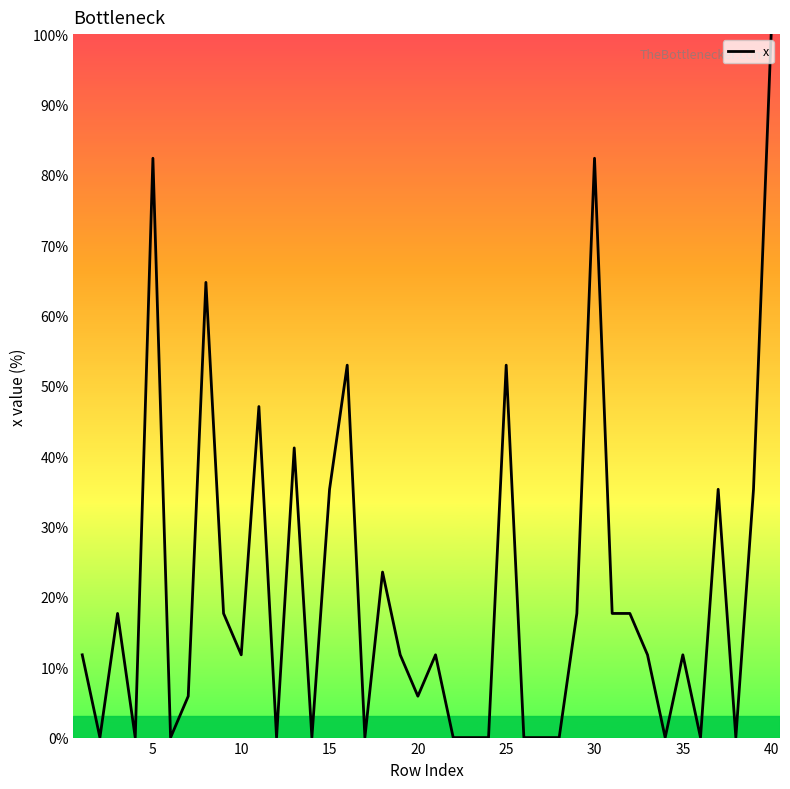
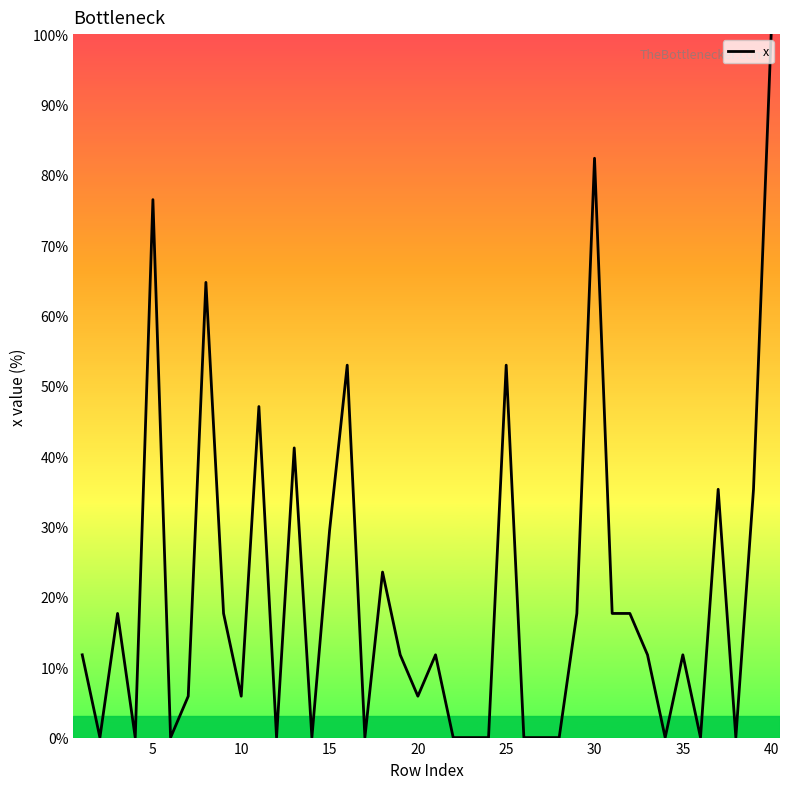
5: 82% -> 76%
10: 12% -> 6%
15: 35% -> 29%
